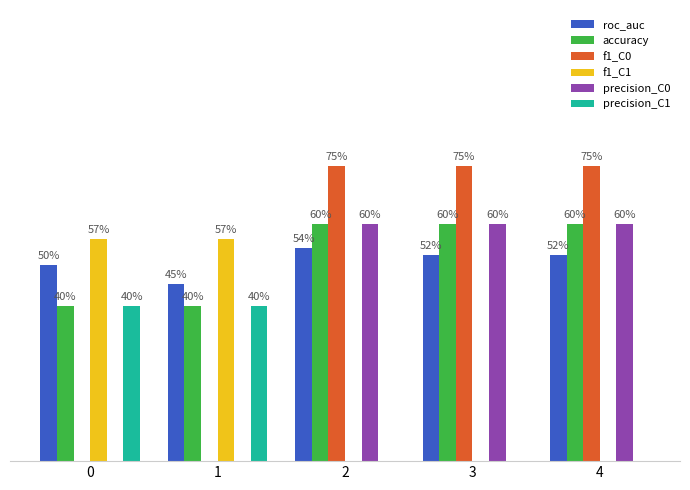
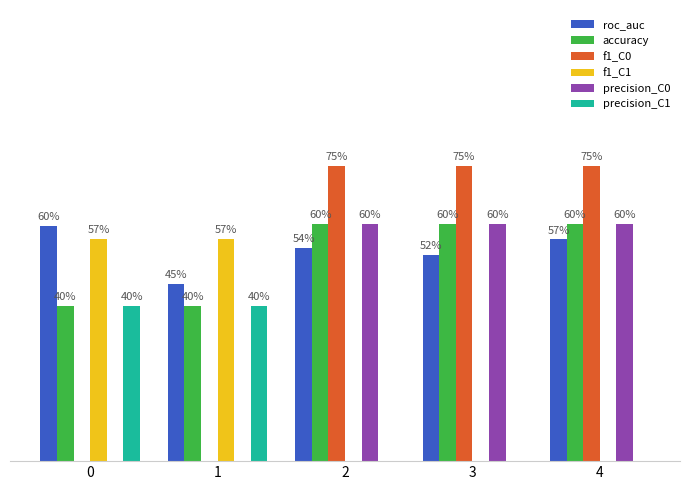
roc_auc, 0: 50% -> 60%
roc_auc, 4: 52% -> 57%
